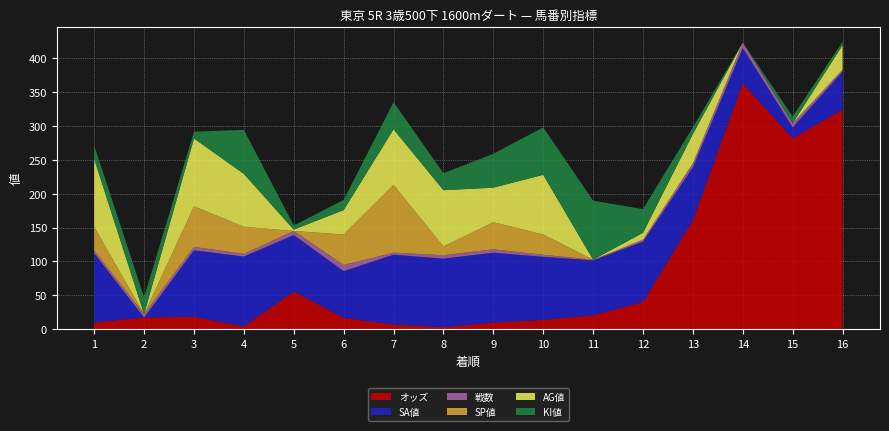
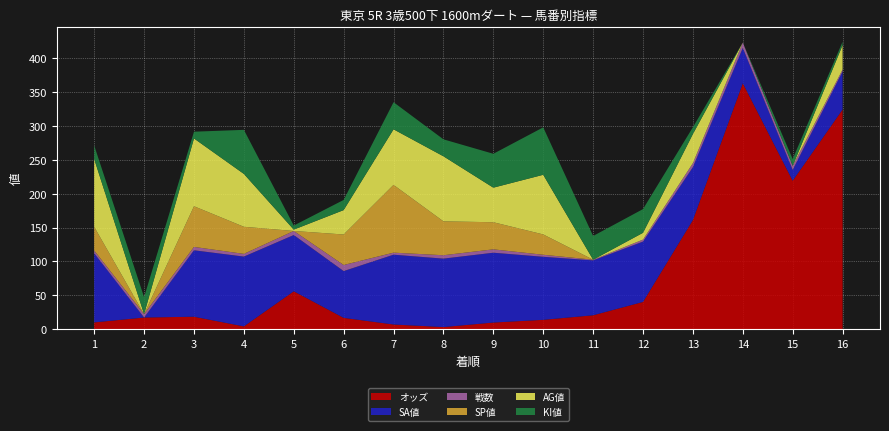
SP値, 8: 10 -> 50
AG値, 8: 80 -> 100
KI値, 11: 90 -> 40
オッズ, 15: 280 -> 220
